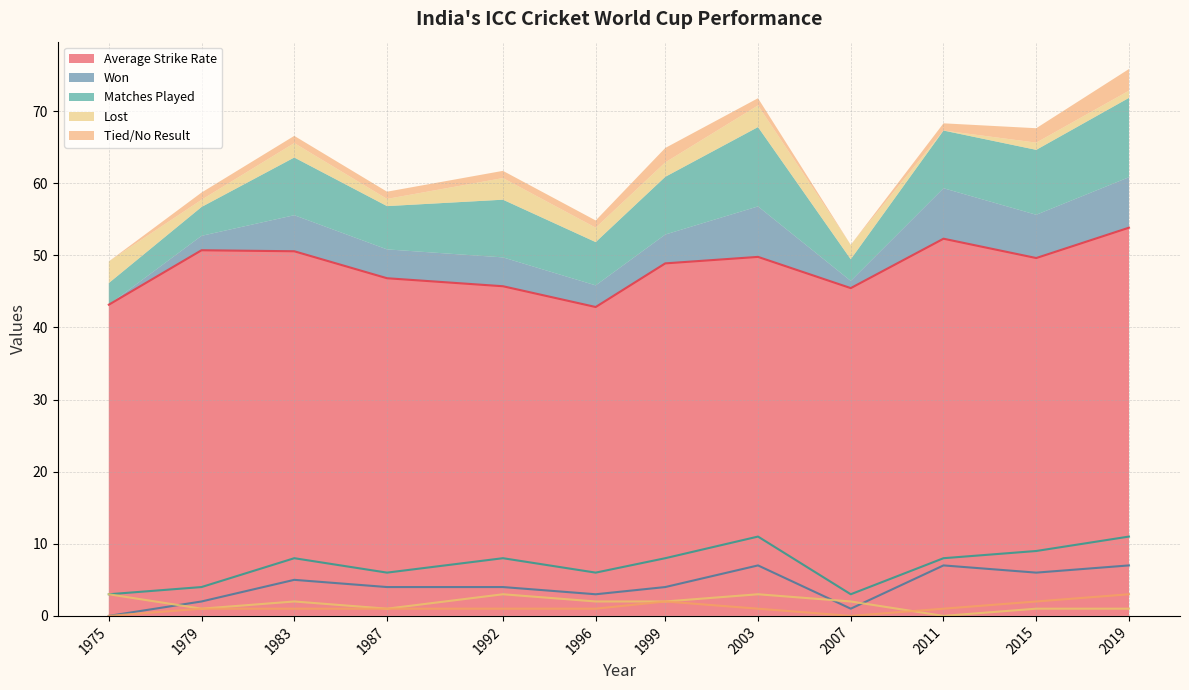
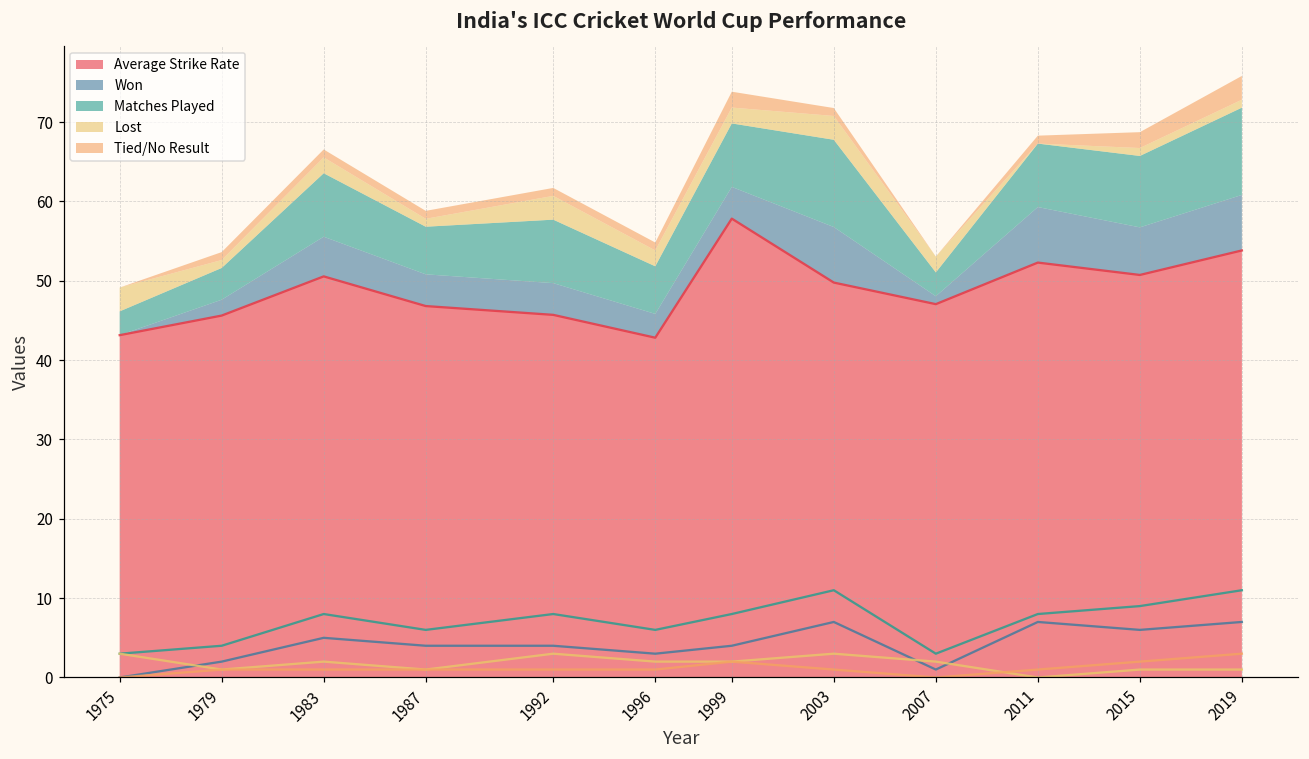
Average Strike Rate, 1979: 51 -> 46
Average Strike Rate, 1999: 49 -> 58
Average Strike Rate, 2007: 45 -> 47
Average Strike Rate, 2015: 50 -> 51
